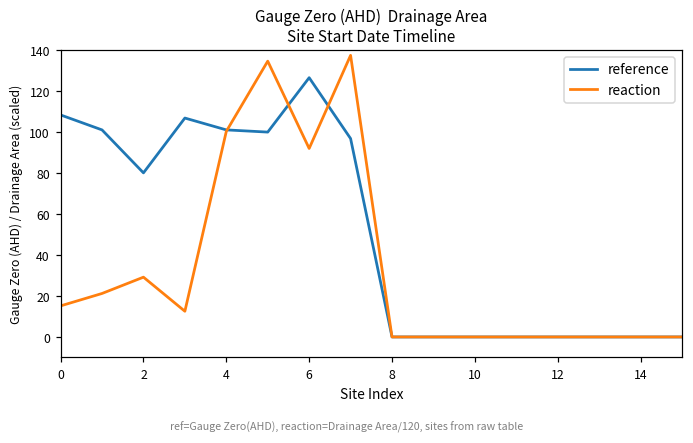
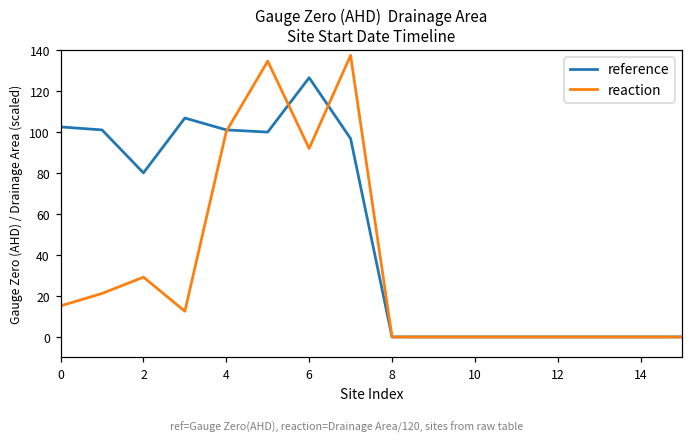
reference, 0: 108 -> 102
